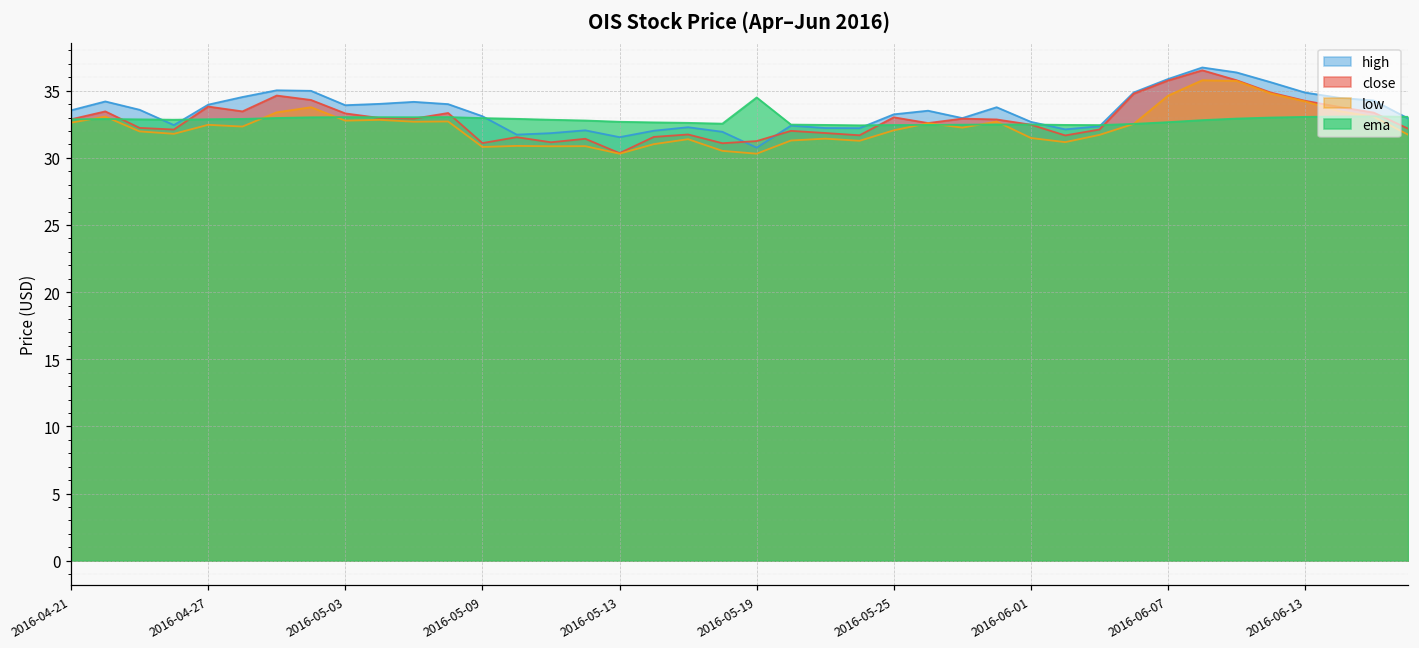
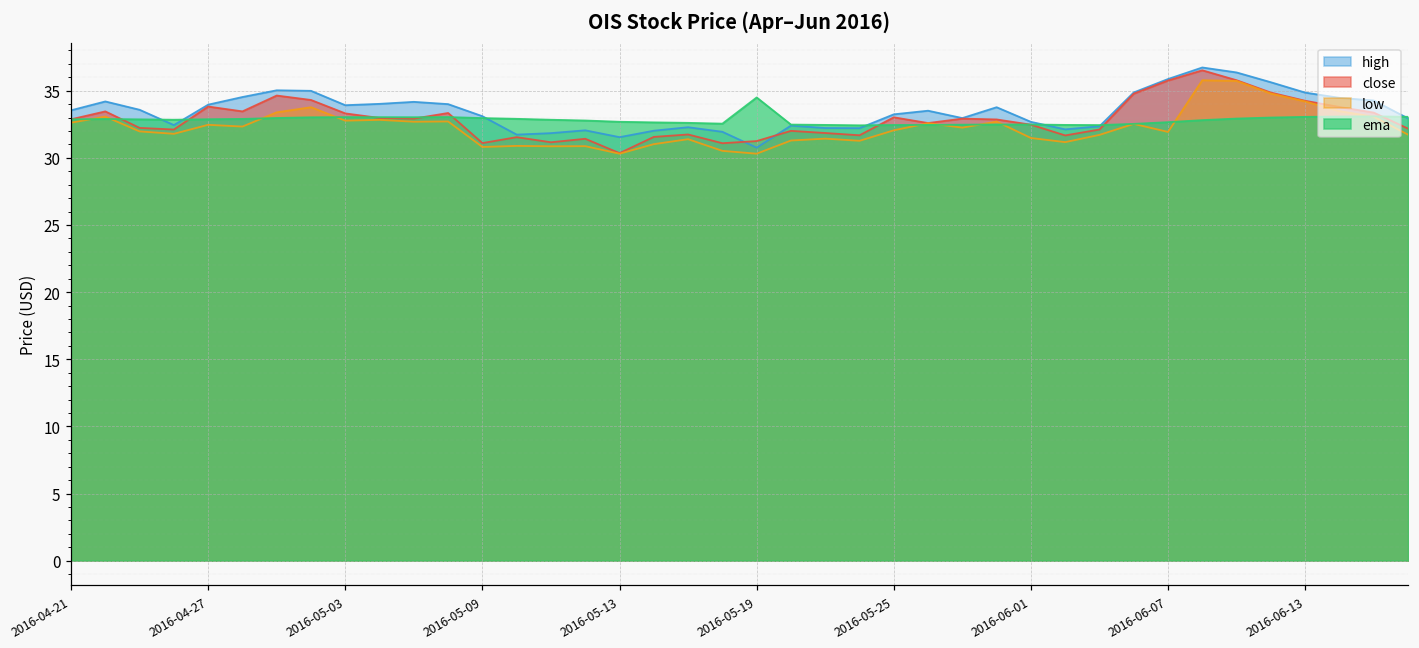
low, 2016-06-07: 34.6 -> 31.9
